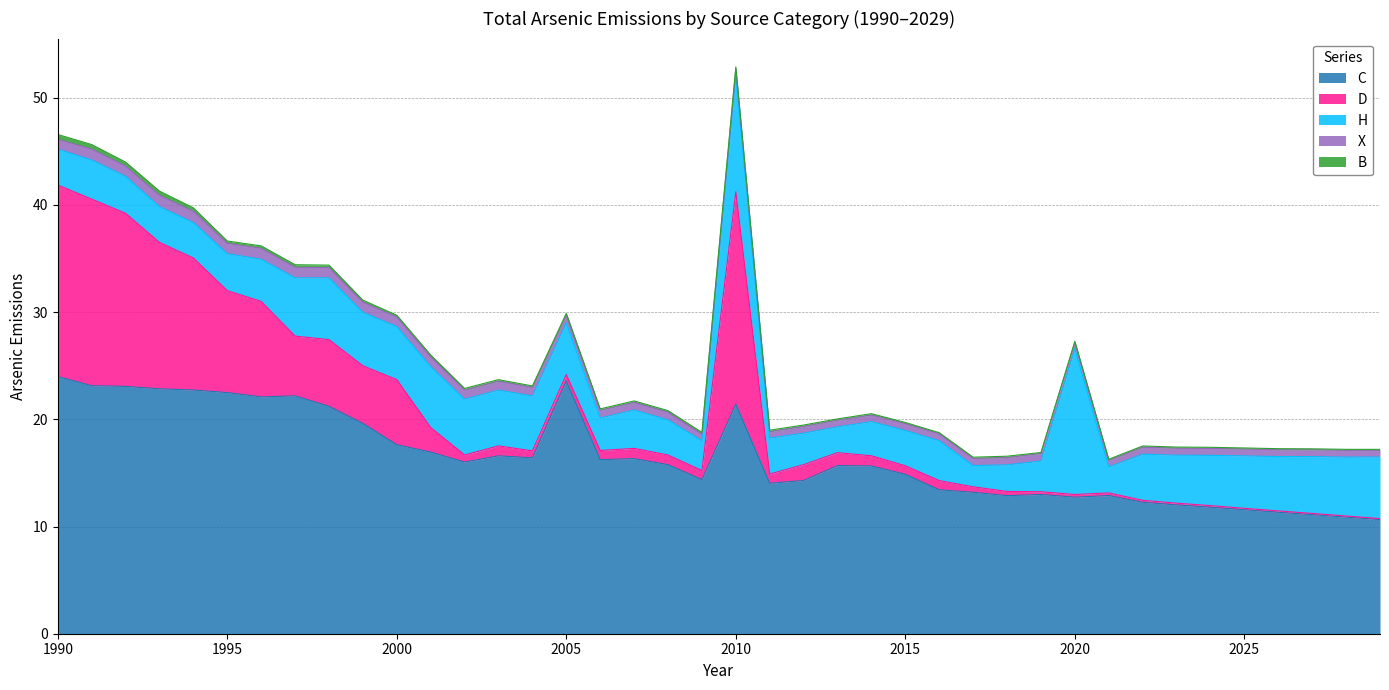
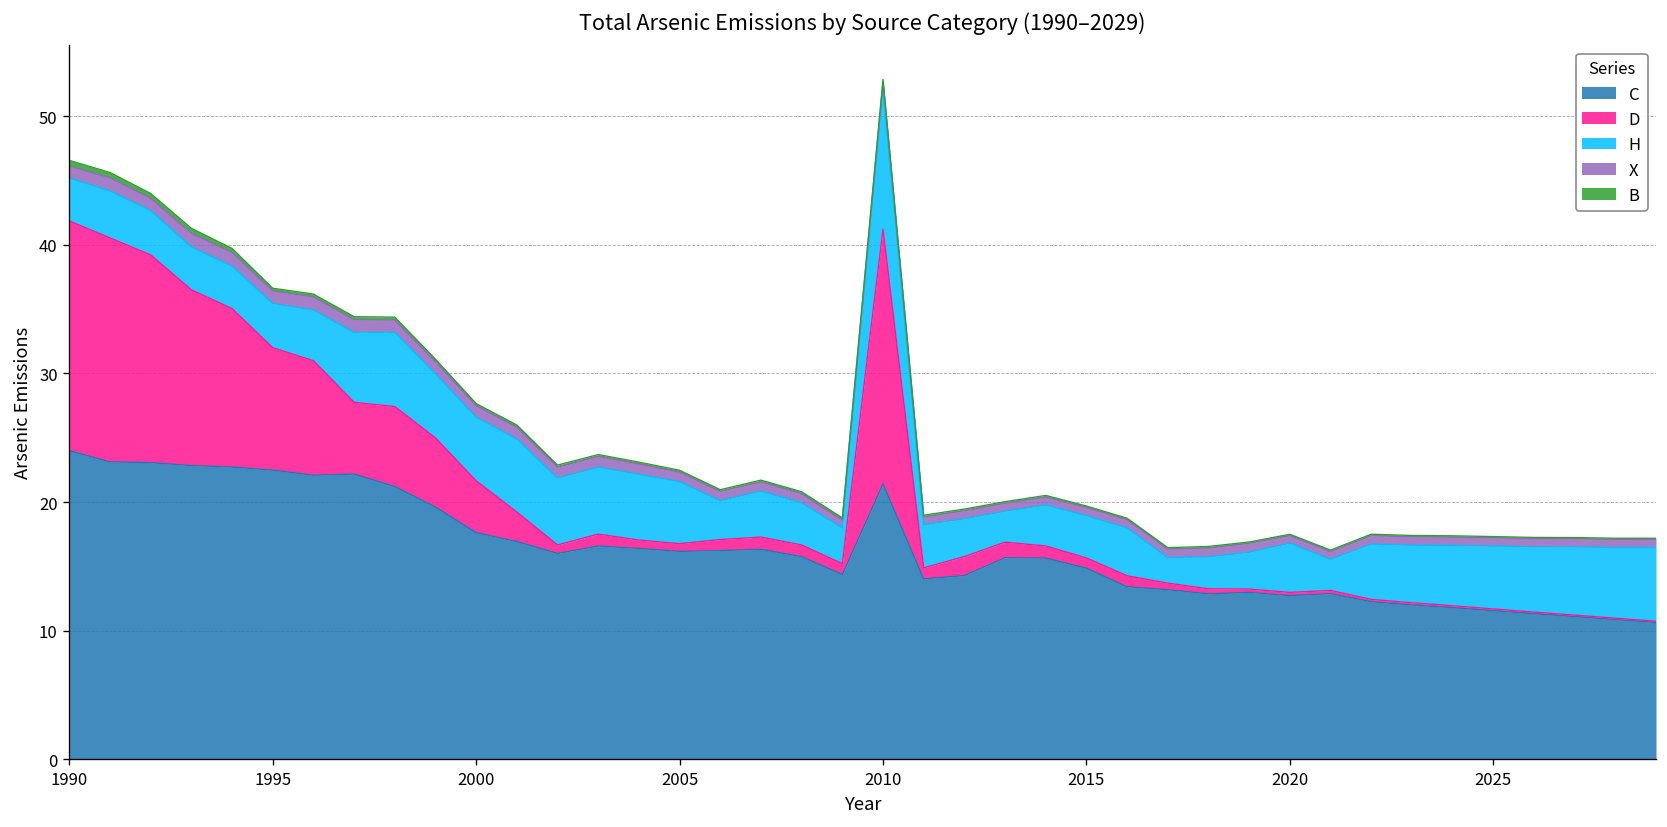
D, 2000: 6.1 -> 4.0
C, 2005: 23.6 -> 16.2
H, 2020: 13.6 -> 3.8
